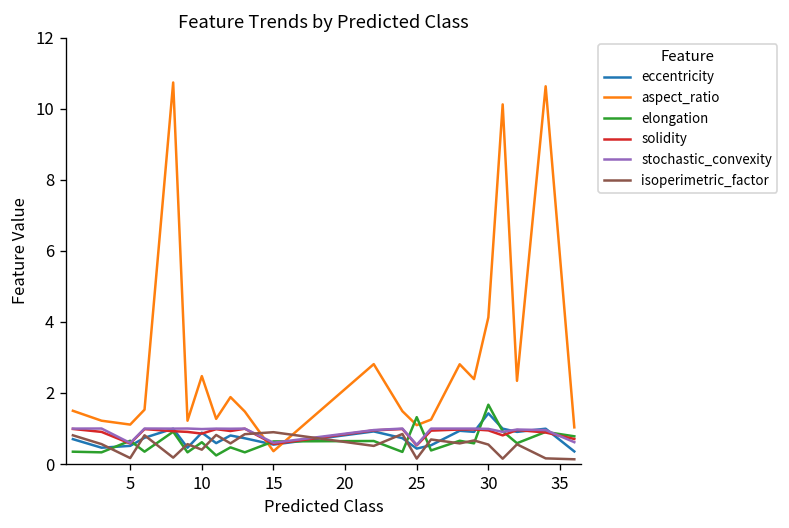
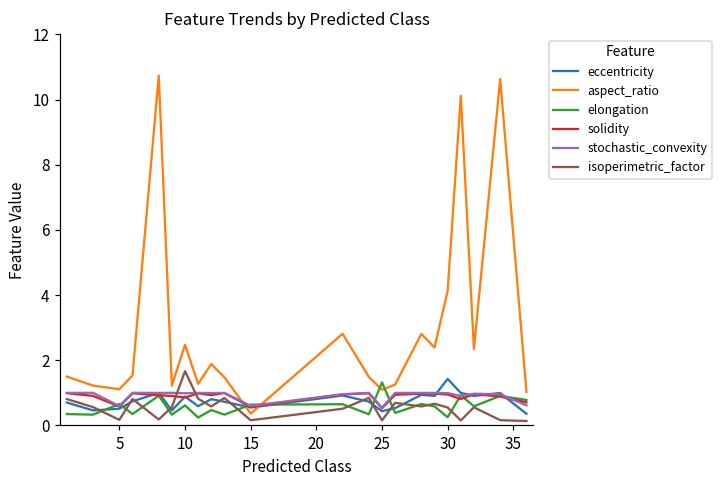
isoperimetric_factor, 10: 0.4 -> 1.7
isoperimetric_factor, 15: 0.9 -> 0.2
elongation, 30: 1.7 -> 0.3
